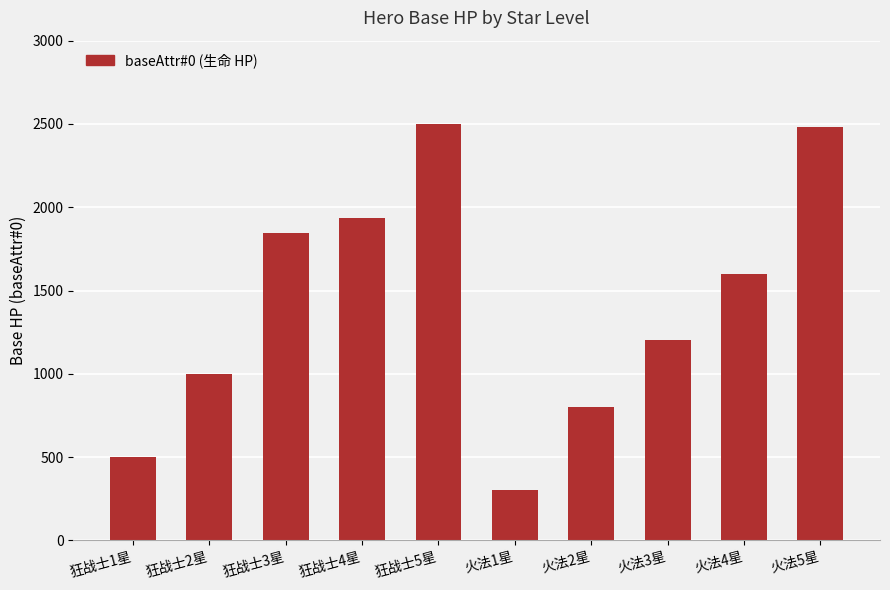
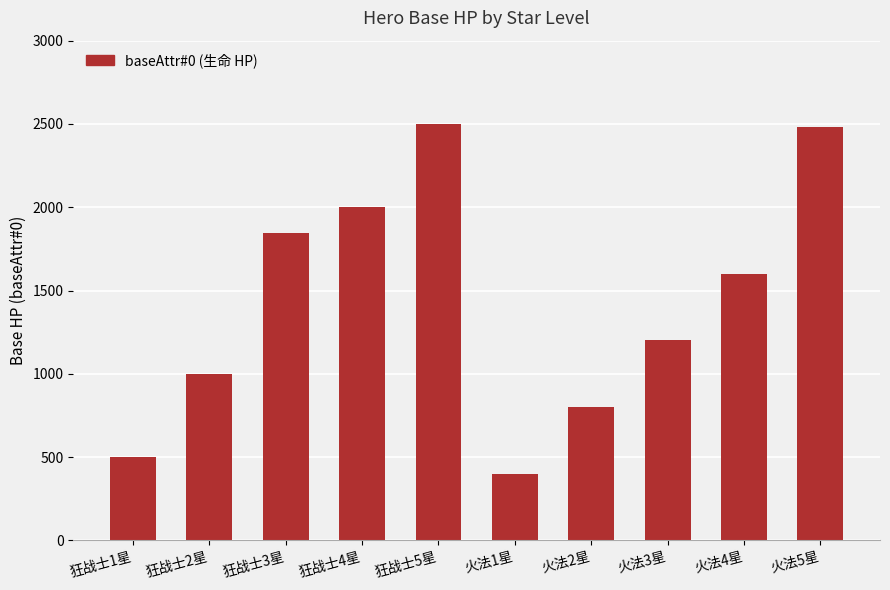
狂战士4星: 1930 -> 2000
火法1星: 300 -> 400
